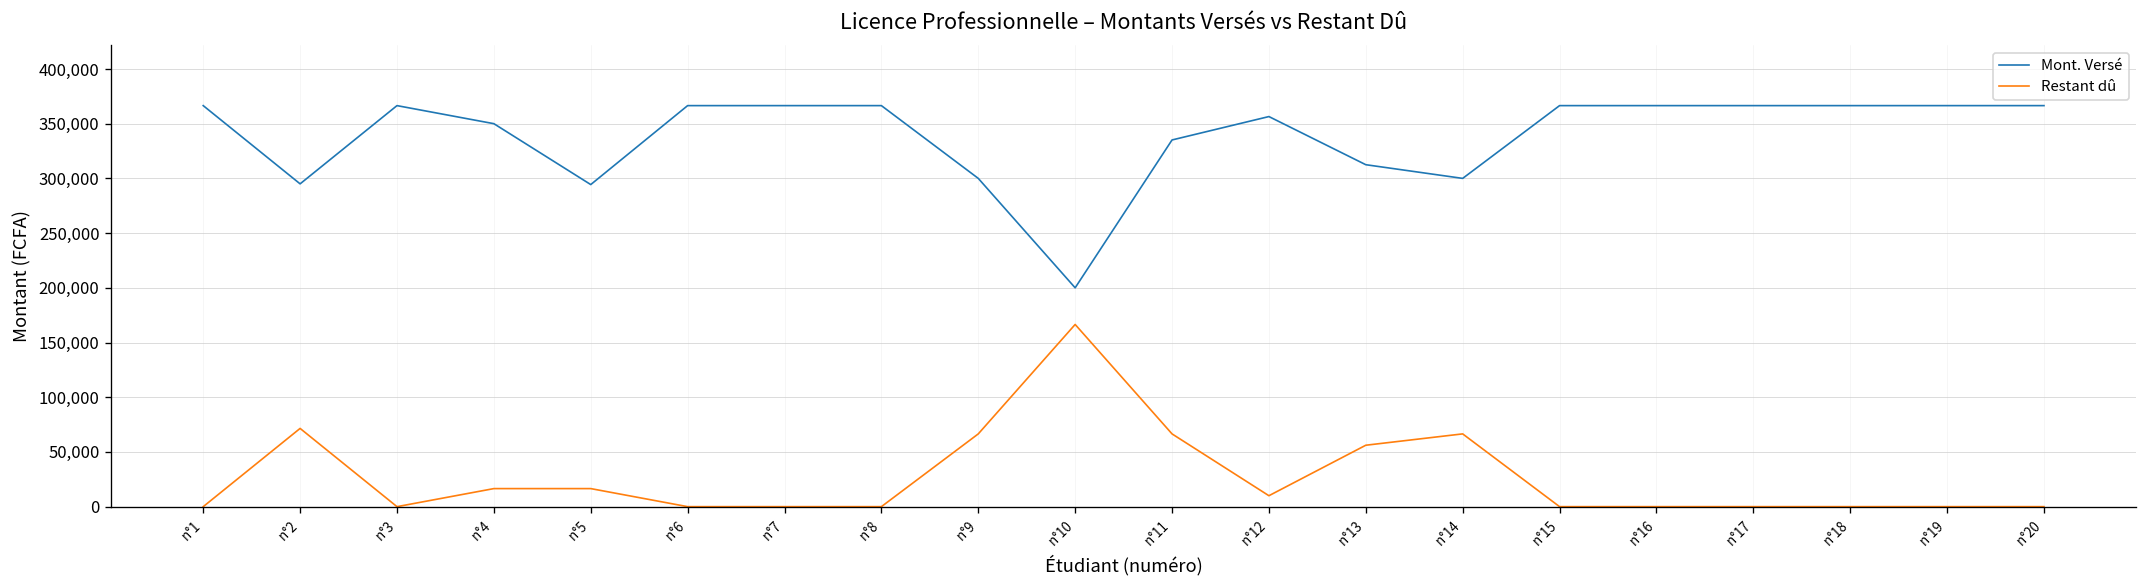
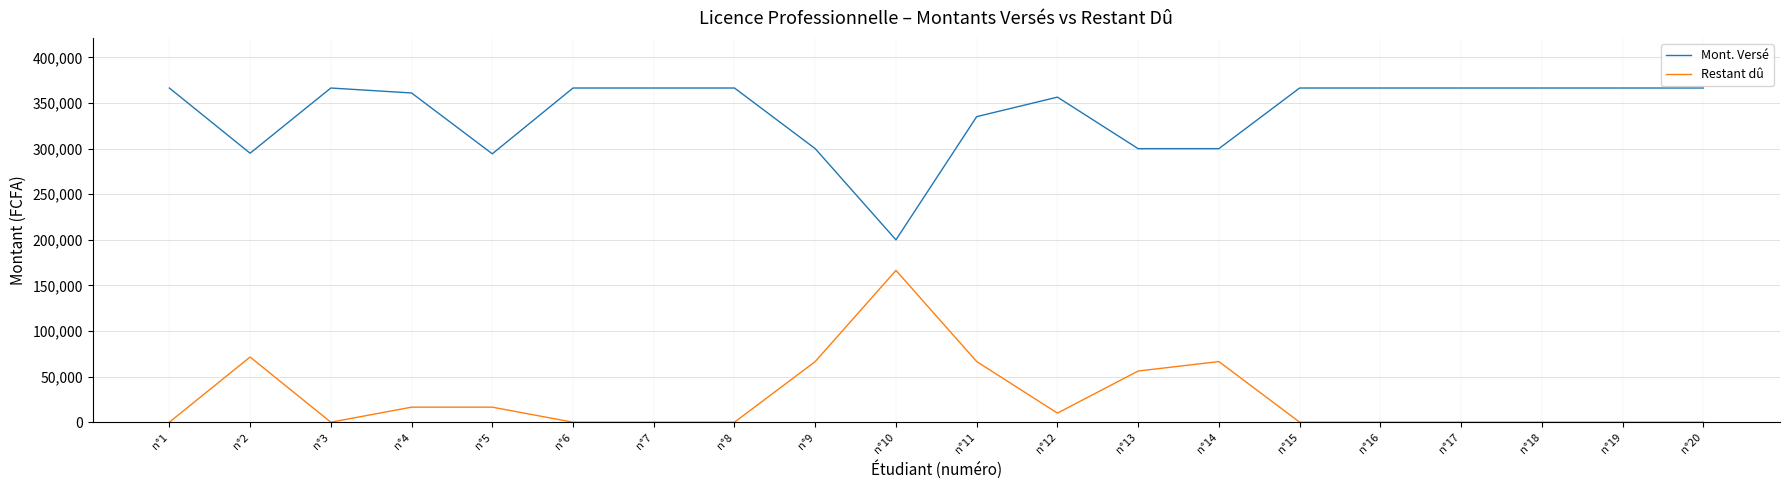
Mont. Versé, n°4: 350,000 -> 360,000
Mont. Versé, n°13: 310,000 -> 300,000
